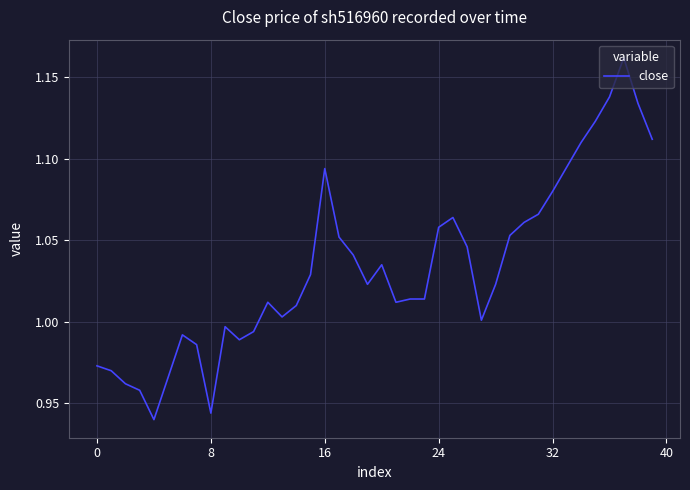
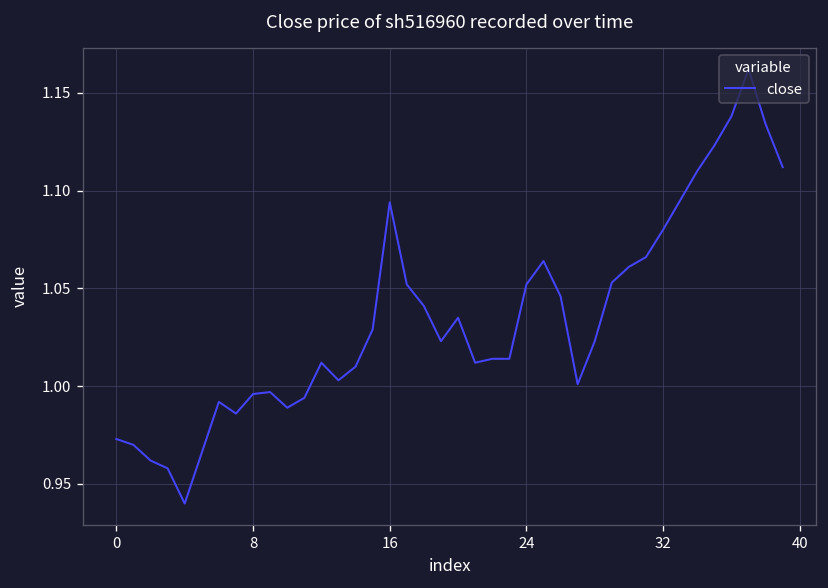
8: 0.944 -> 0.996
24: 1.058 -> 1.052
